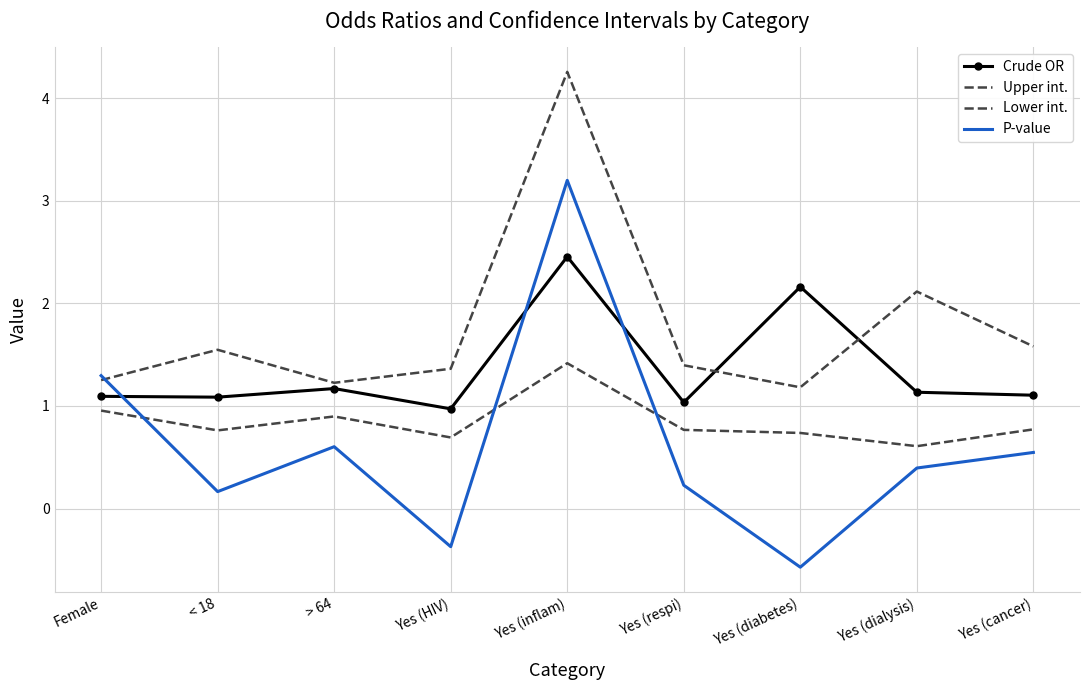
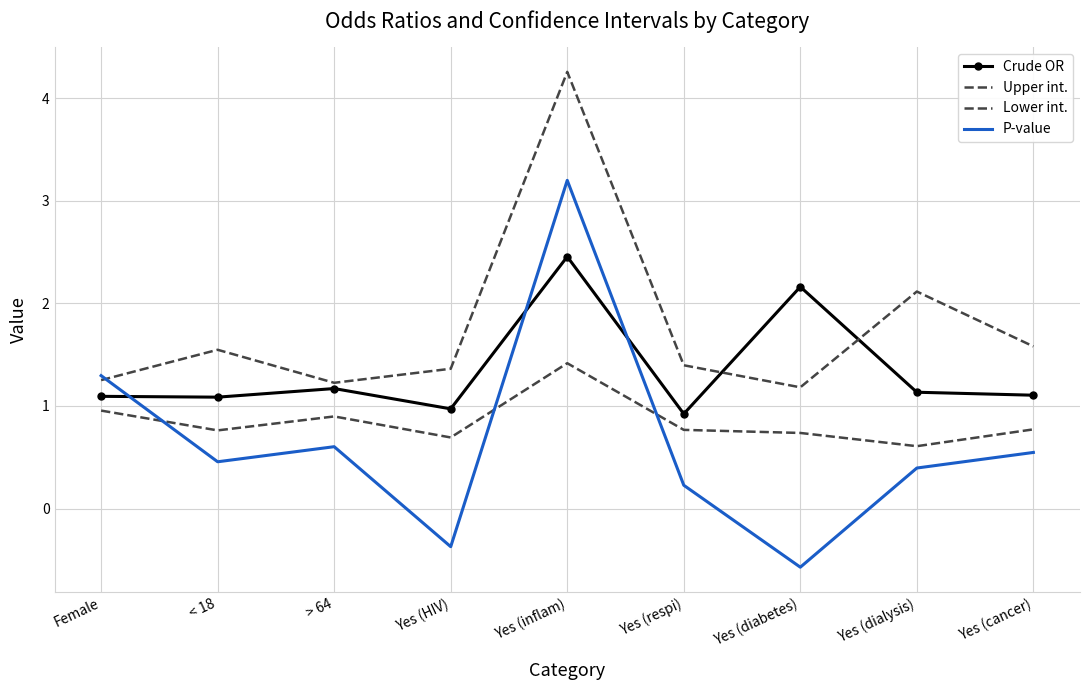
P-value, < 18: 0.17 -> 0.46
Crude OR, Yes (respi): 1.04 -> 0.92
